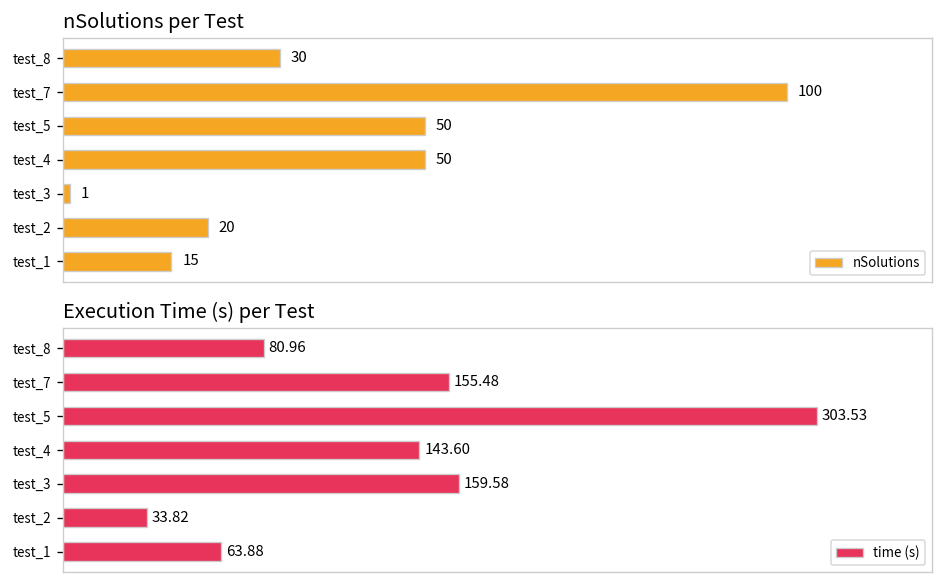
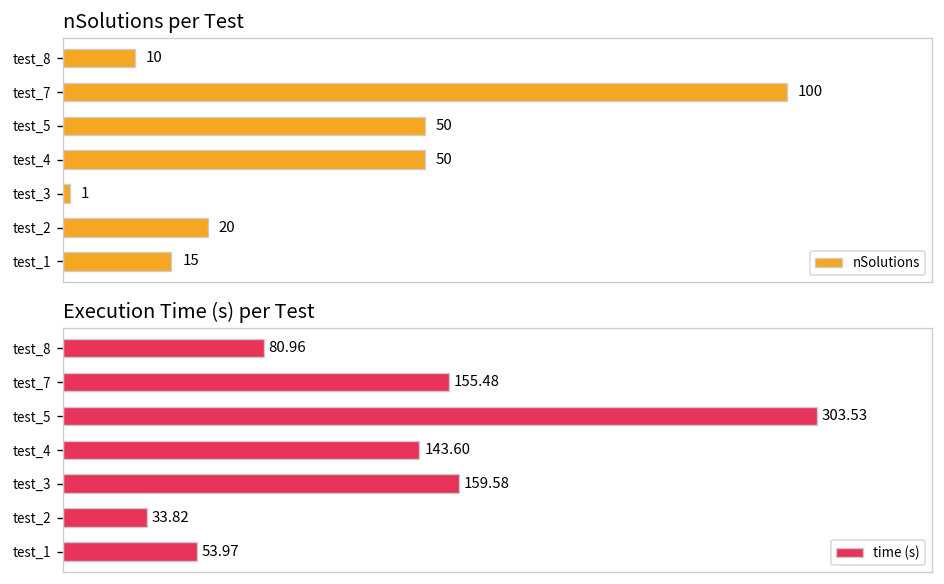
nSolutions per Test, test_8: 30 -> 10
Execution Time (s) per Test, test_1: 63.88 -> 53.97
